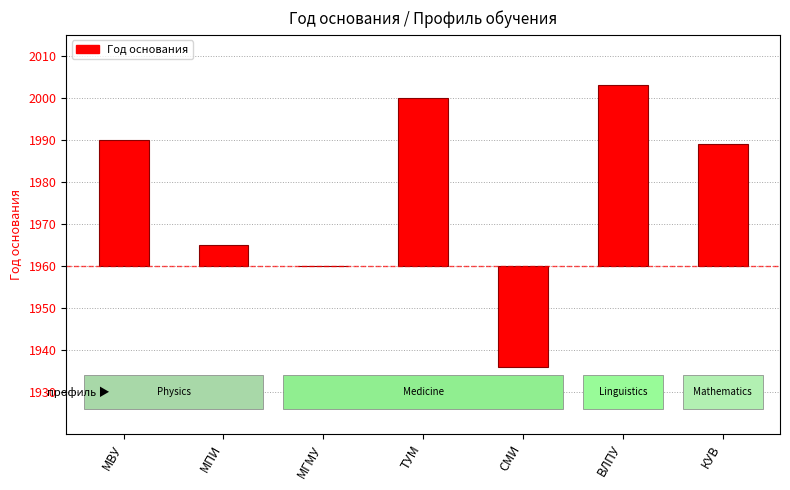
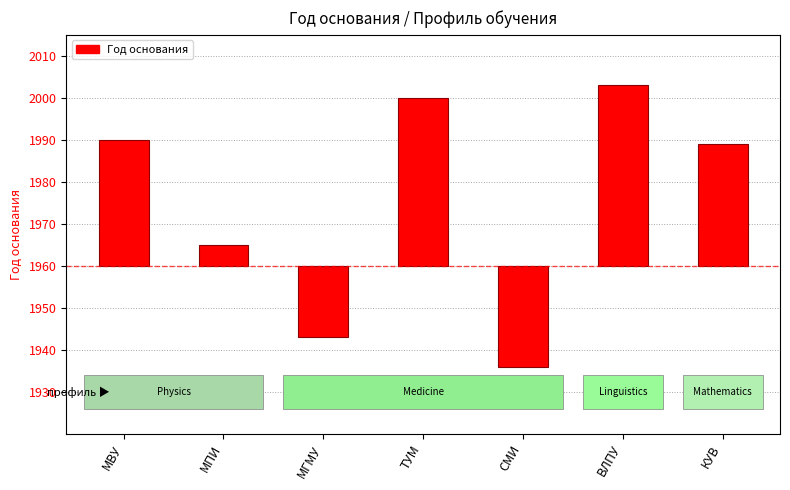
МГМУ: 1960 -> 1943
